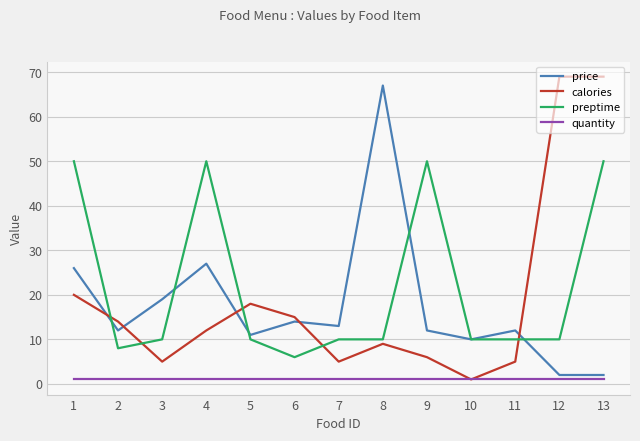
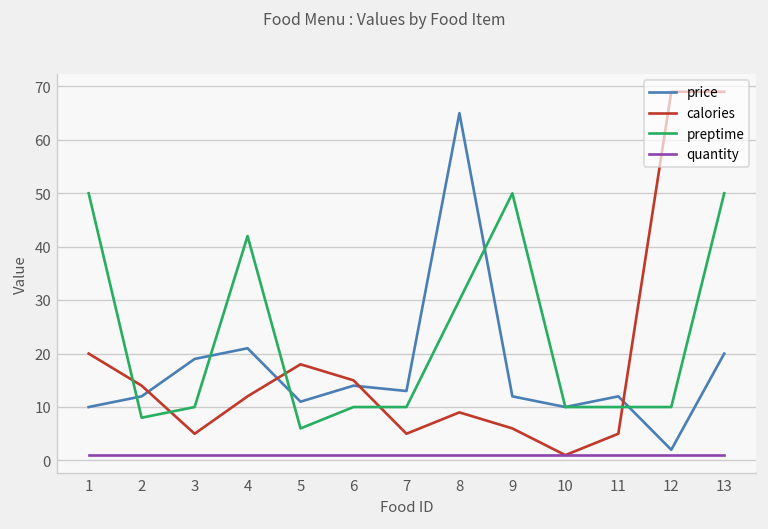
price, 1: 26 -> 10
price, 4: 27 -> 21
preptime, 4: 50 -> 42
preptime, 5: 10 -> 6
preptime, 6: 6 -> 10
price, 8: 67 -> 65
preptime, 8: 10 -> 30
price, 13: 2 -> 20
